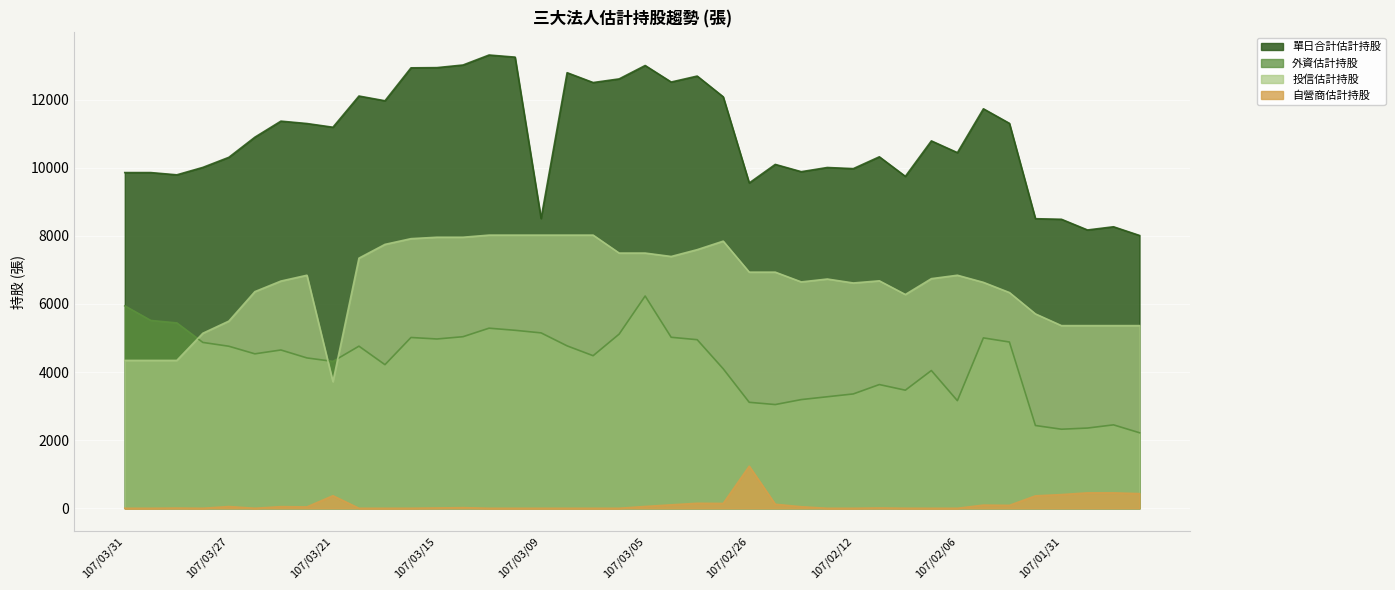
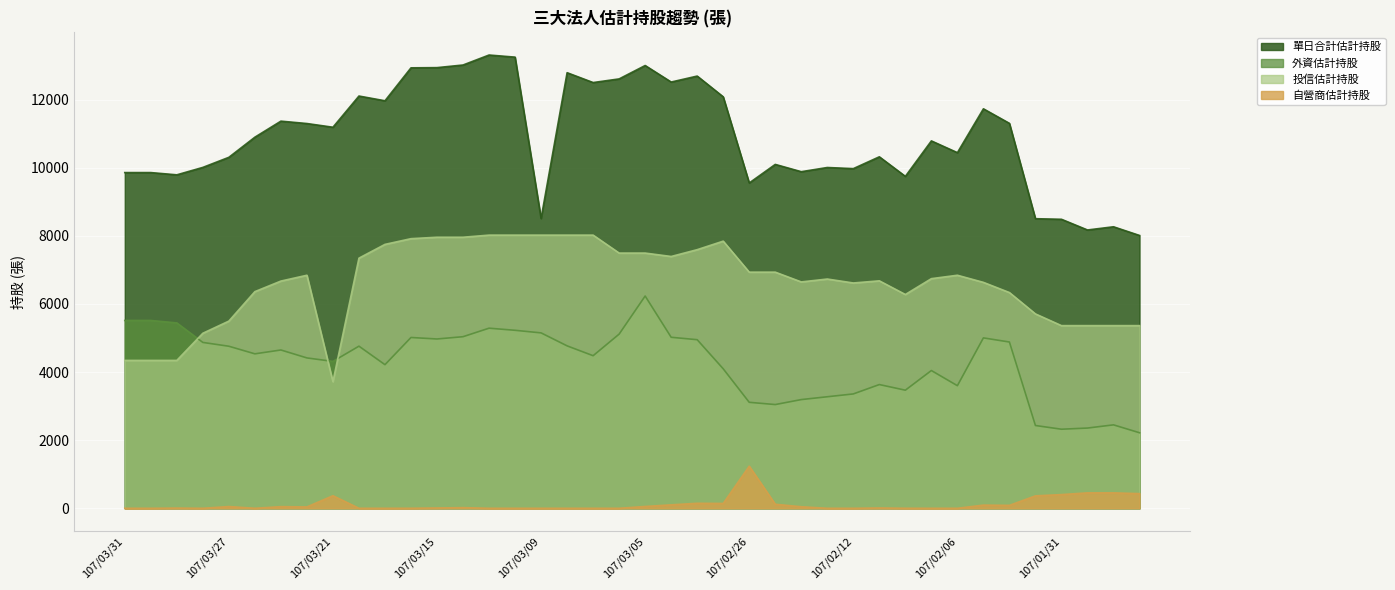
外資估計持股, 107/03/31: 5900 -> 5500
外資估計持股, 107/02/06: 3200 -> 3600
